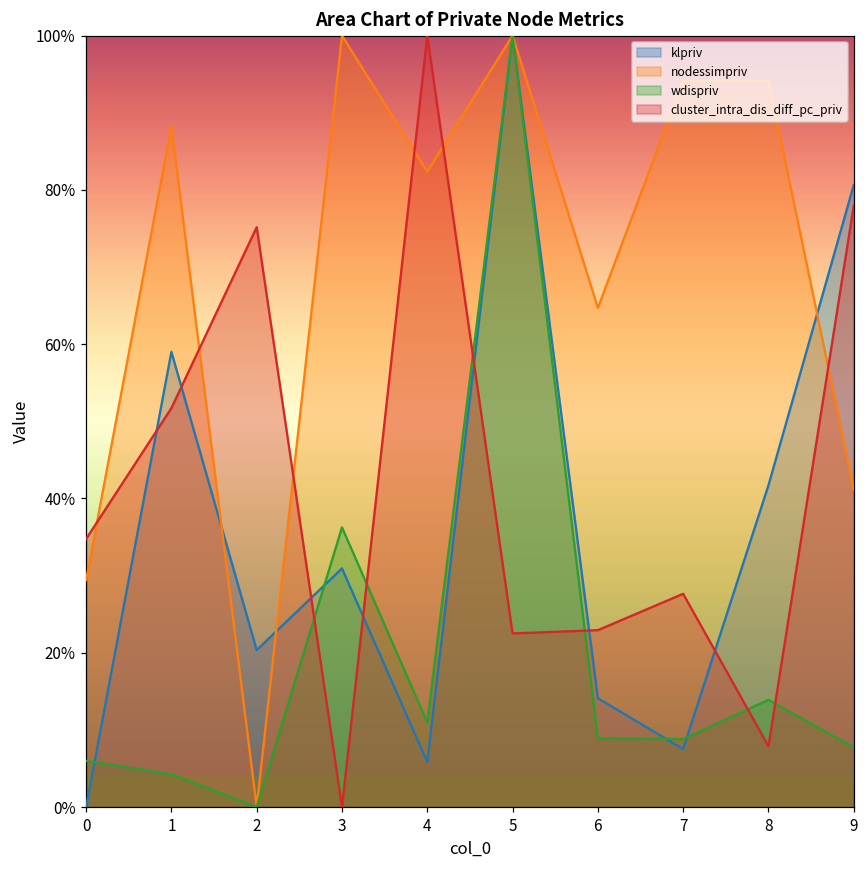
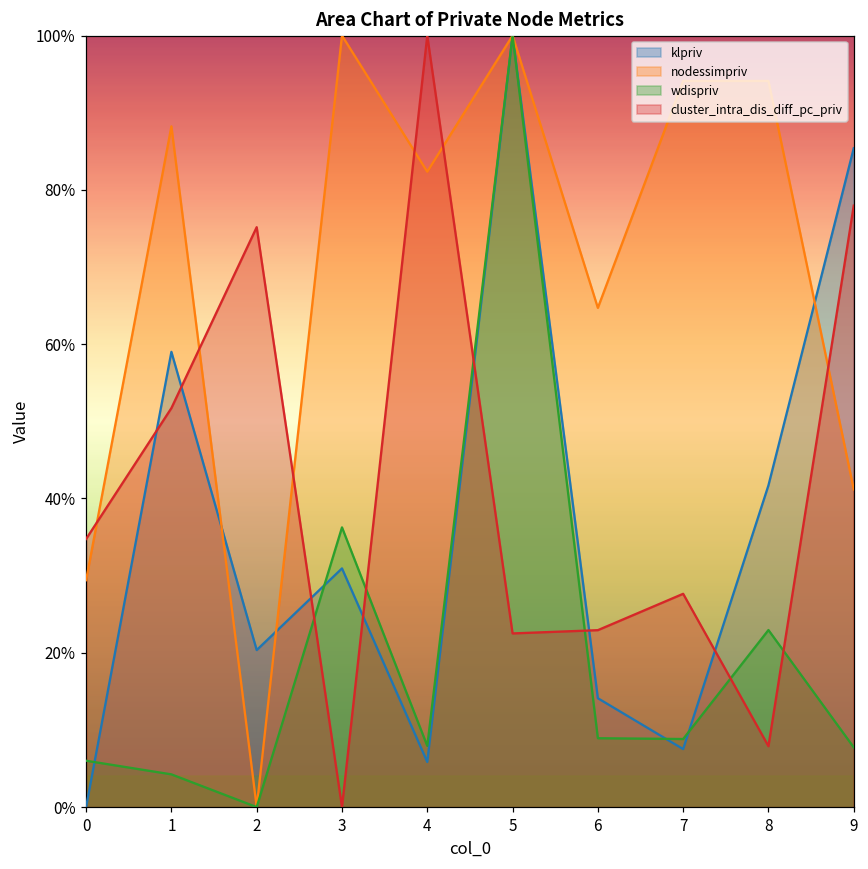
wdispriv, 4: 11% -> 8%
wdispriv, 8: 14% -> 23%
klpriv, 9: 81% -> 85%
